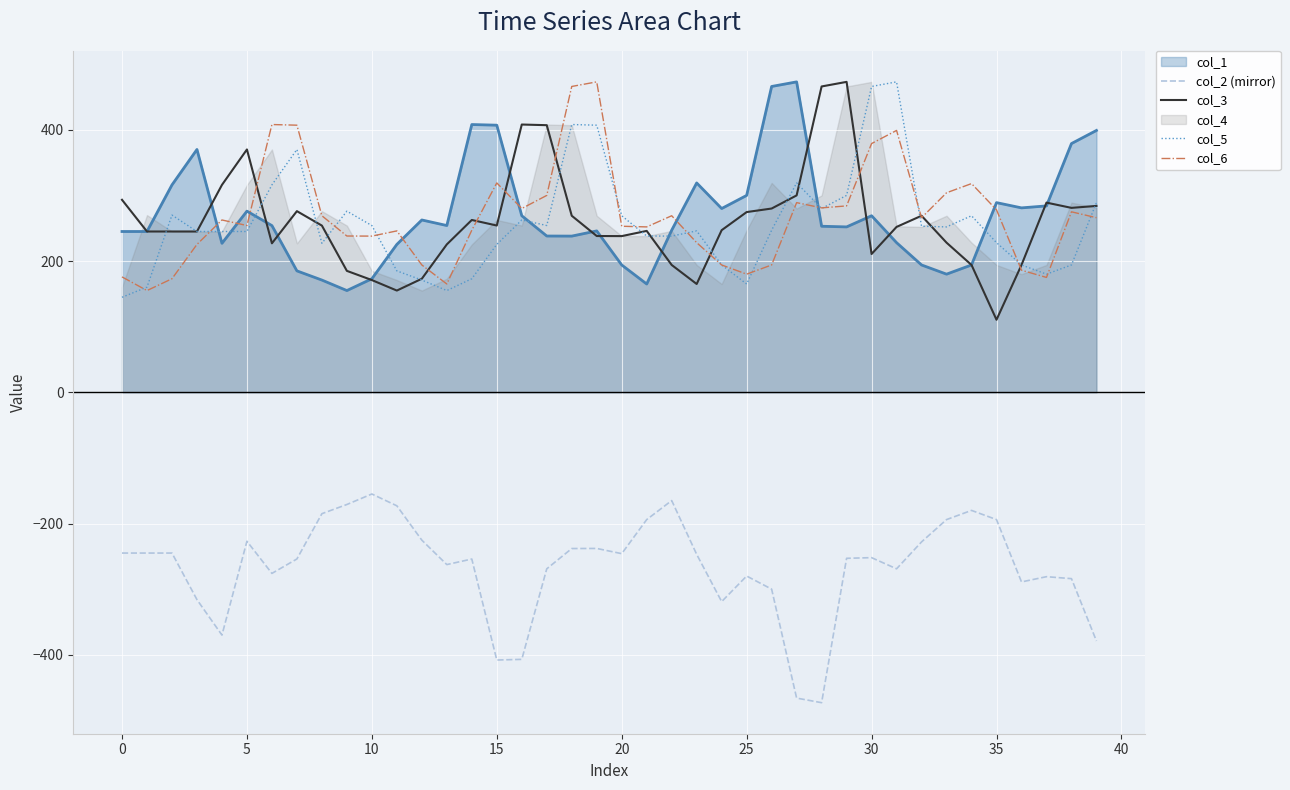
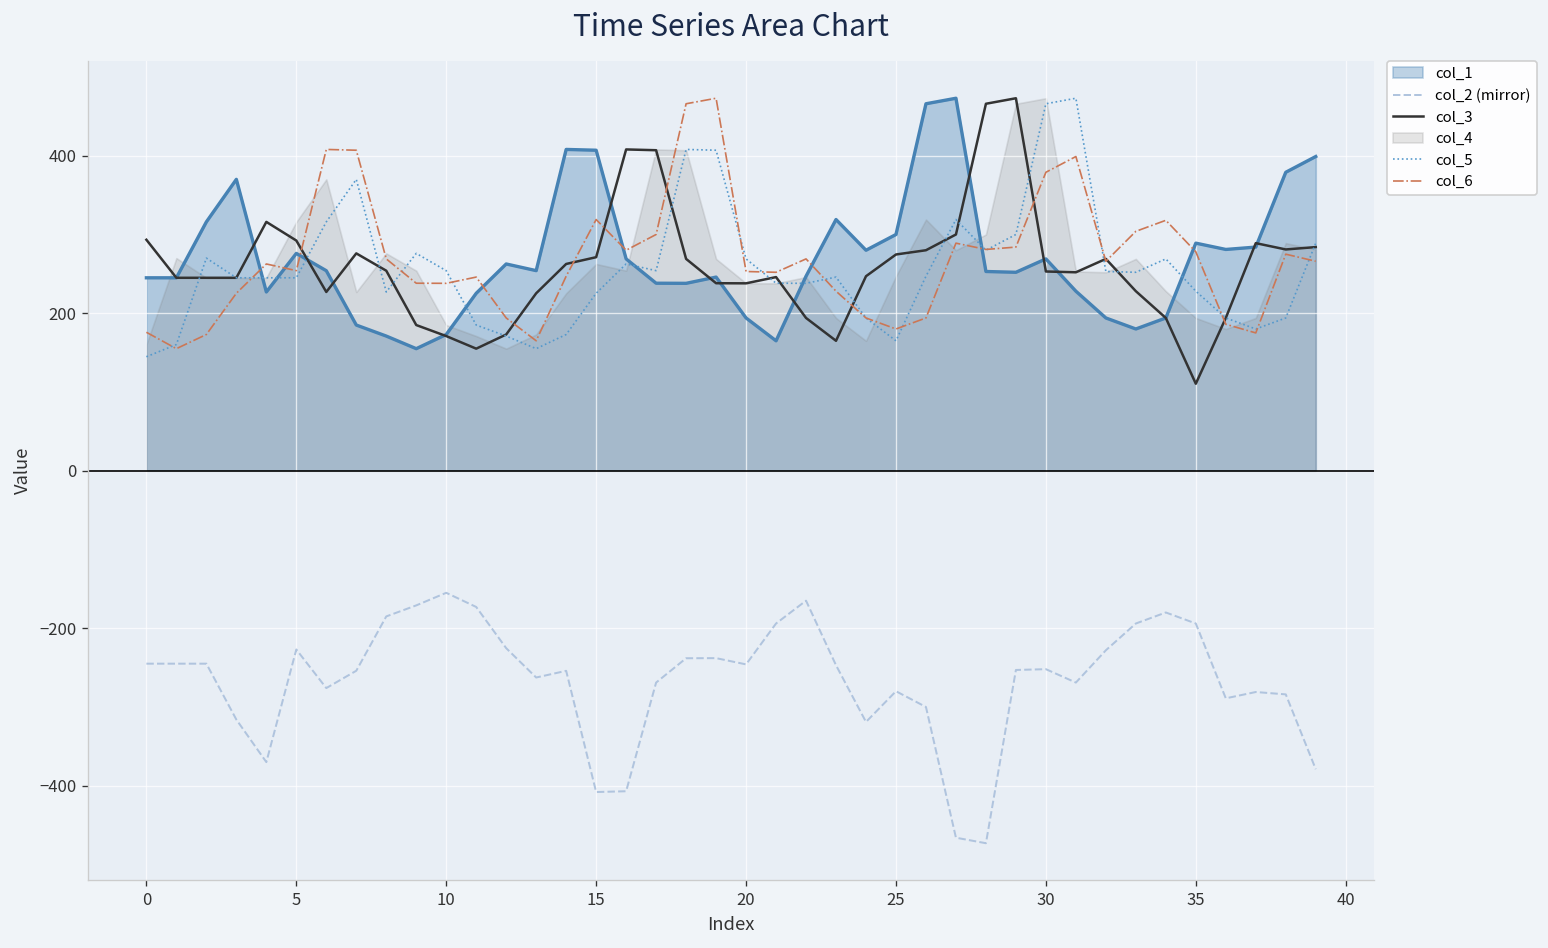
col_3, 5: 370 -> 290
col_3, 15: 250 -> 270
col_3, 30: 210 -> 250
